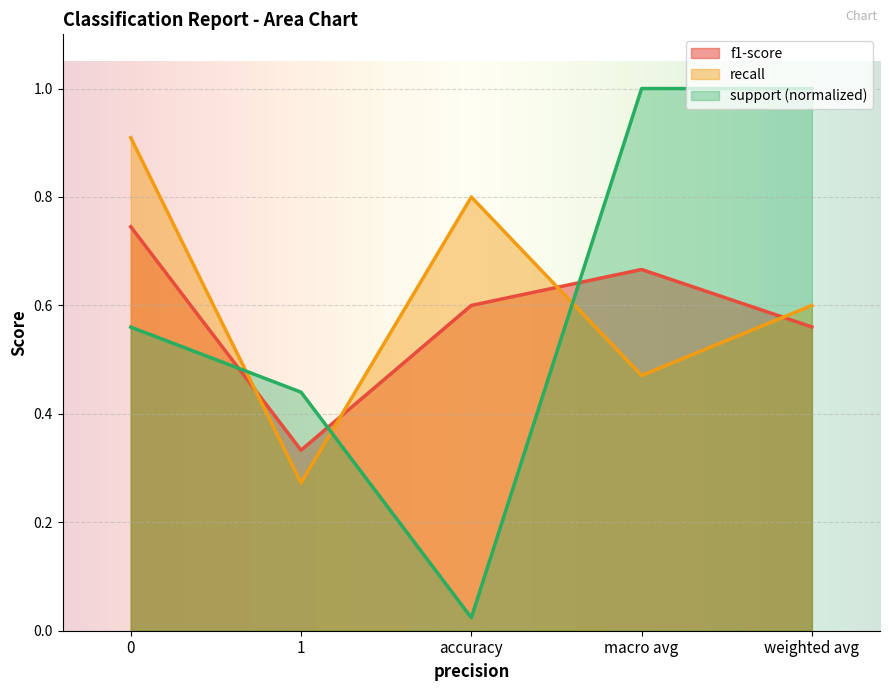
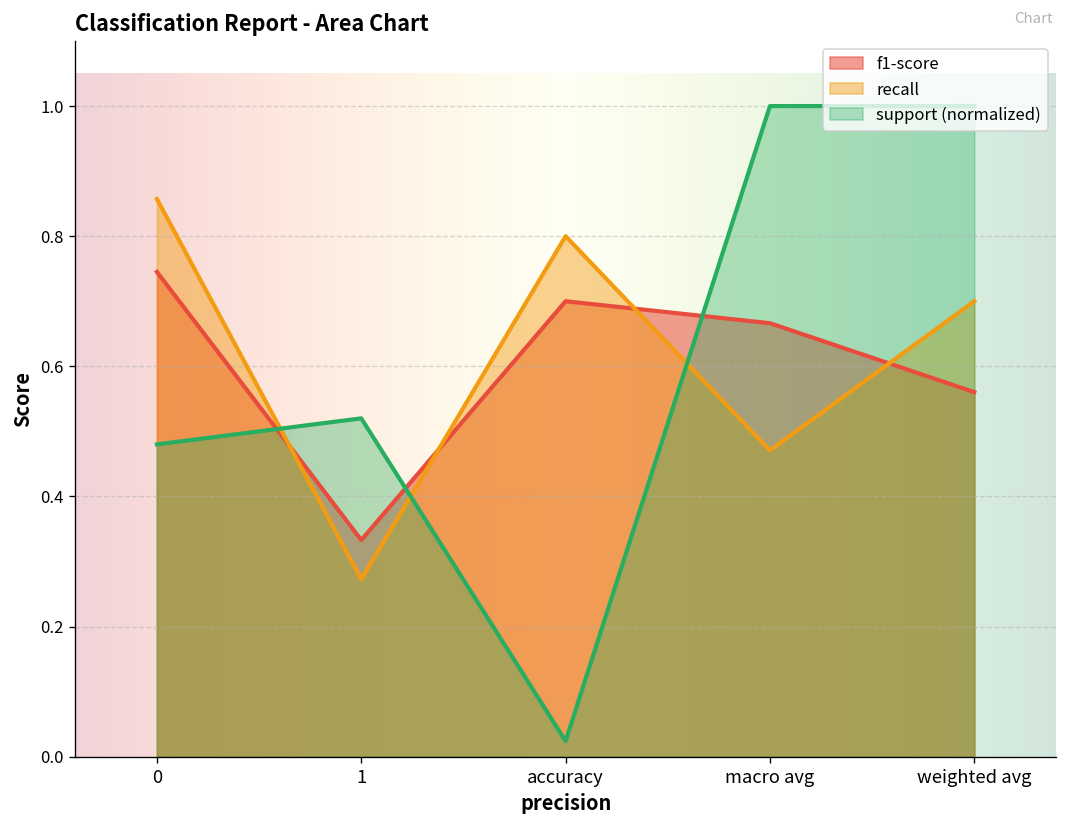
recall, 0: 0.91 -> 0.86
support (normalized), 0: 0.56 -> 0.48
support (normalized), 1: 0.44 -> 0.52
f1-score, accuracy: 0.6 -> 0.7
recall, weighted avg: 0.6 -> 0.7
